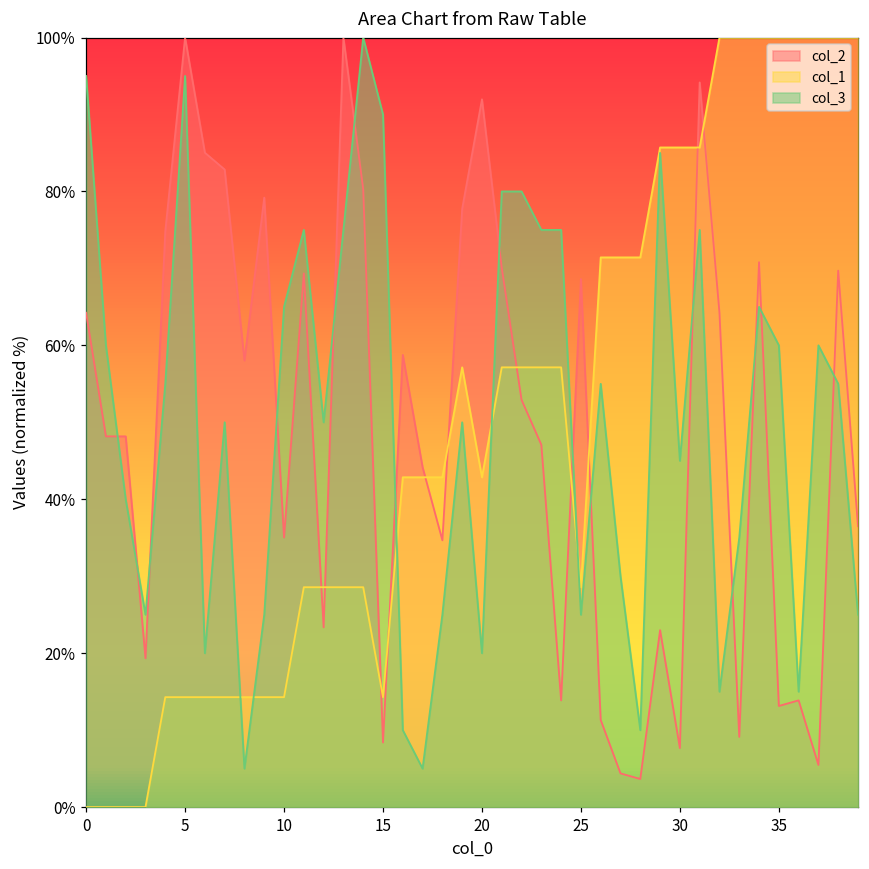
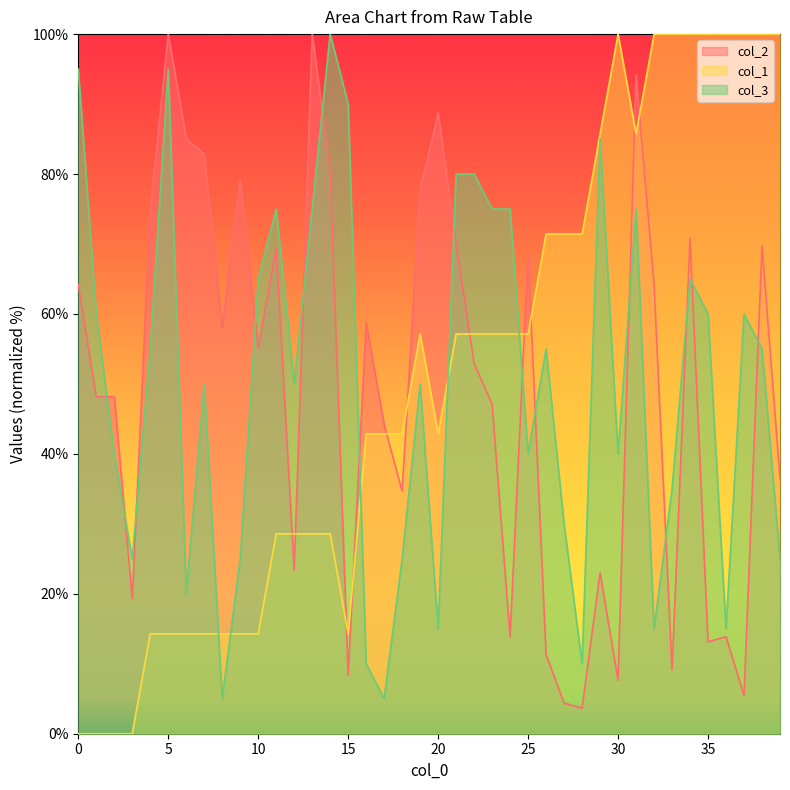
col_2, 10: 35% -> 55%
col_2, 20: 92% -> 89%
col_3, 20: 20% -> 15%
col_1, 25: 29% -> 57%
col_3, 25: 25% -> 40%
col_1, 30: 86% -> 100%
col_3, 30: 45% -> 40%
